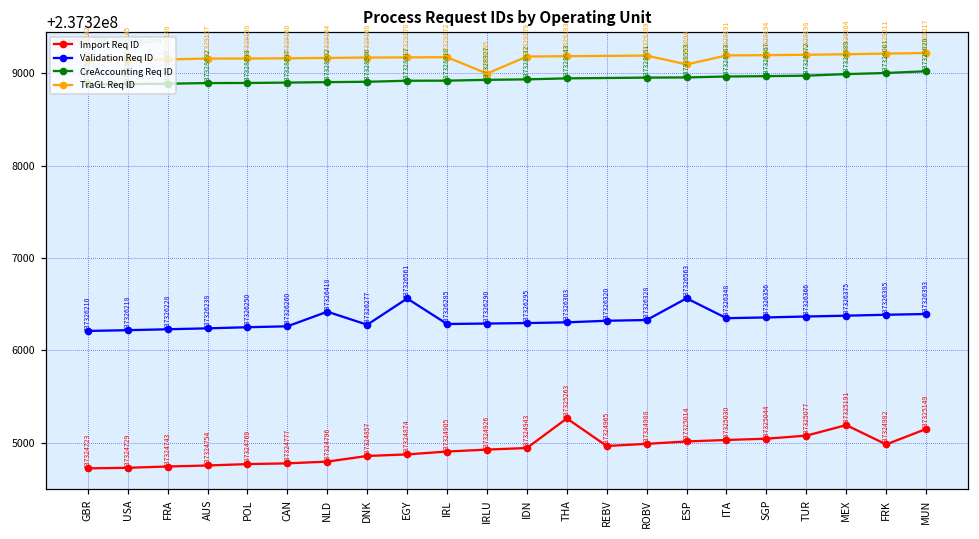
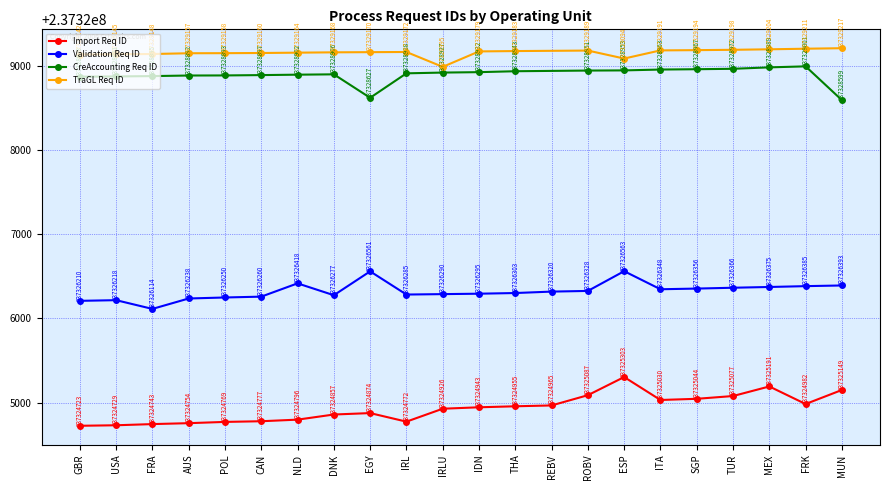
Validation Req ID, FRA: 237326228 -> 237326114
CreAccounting Req ID, EGY: 237328917 -> 237328627
Import Req ID, IRL: 237324905 -> 237324772
Import Req ID, THA: 237325263 -> 237324955
Import Req ID, ROBV: 237324988 -> 237325087
Import Req ID, ESP: 237325014 -> 237325303
CreAccounting Req ID, MUN: 237329020 -> 237328599
